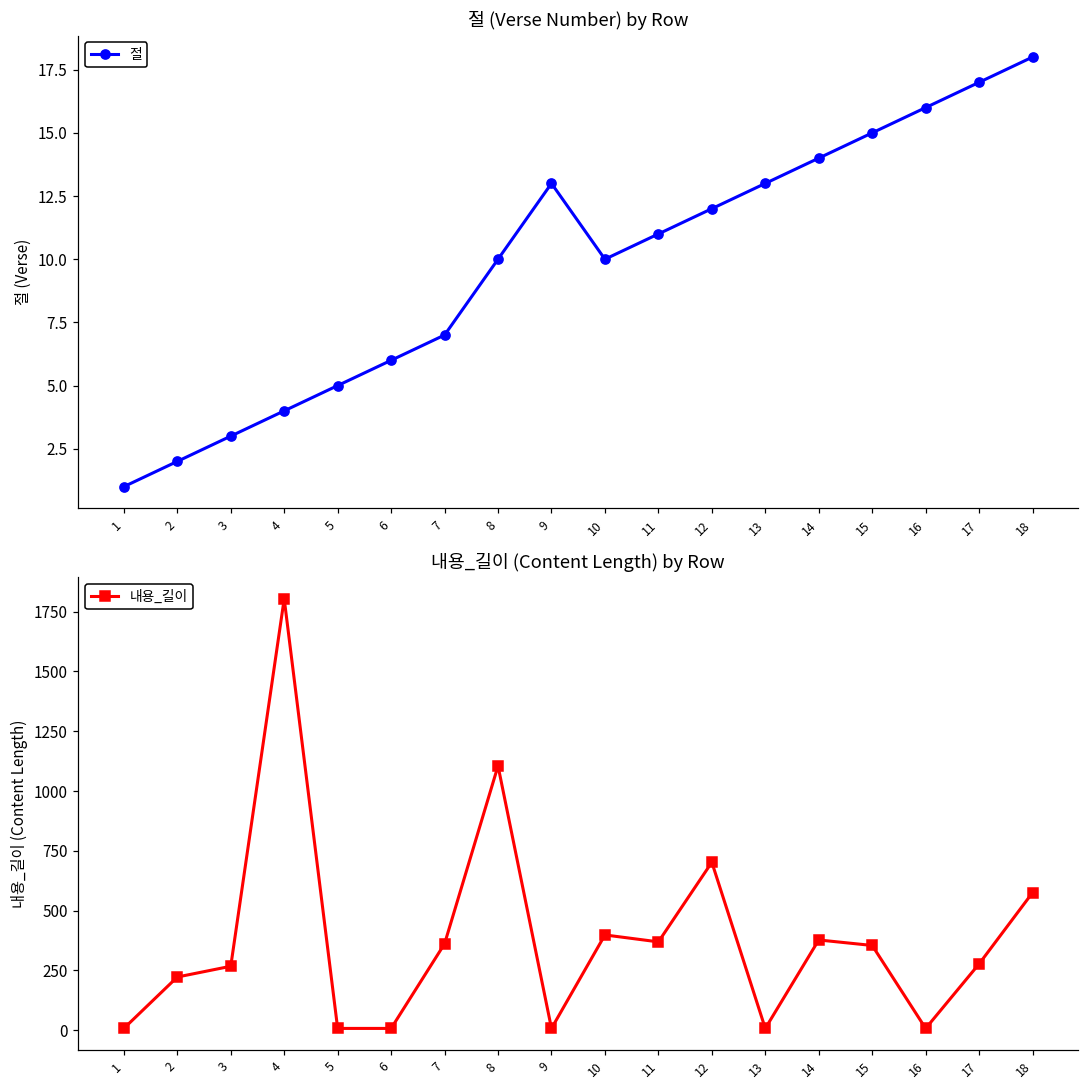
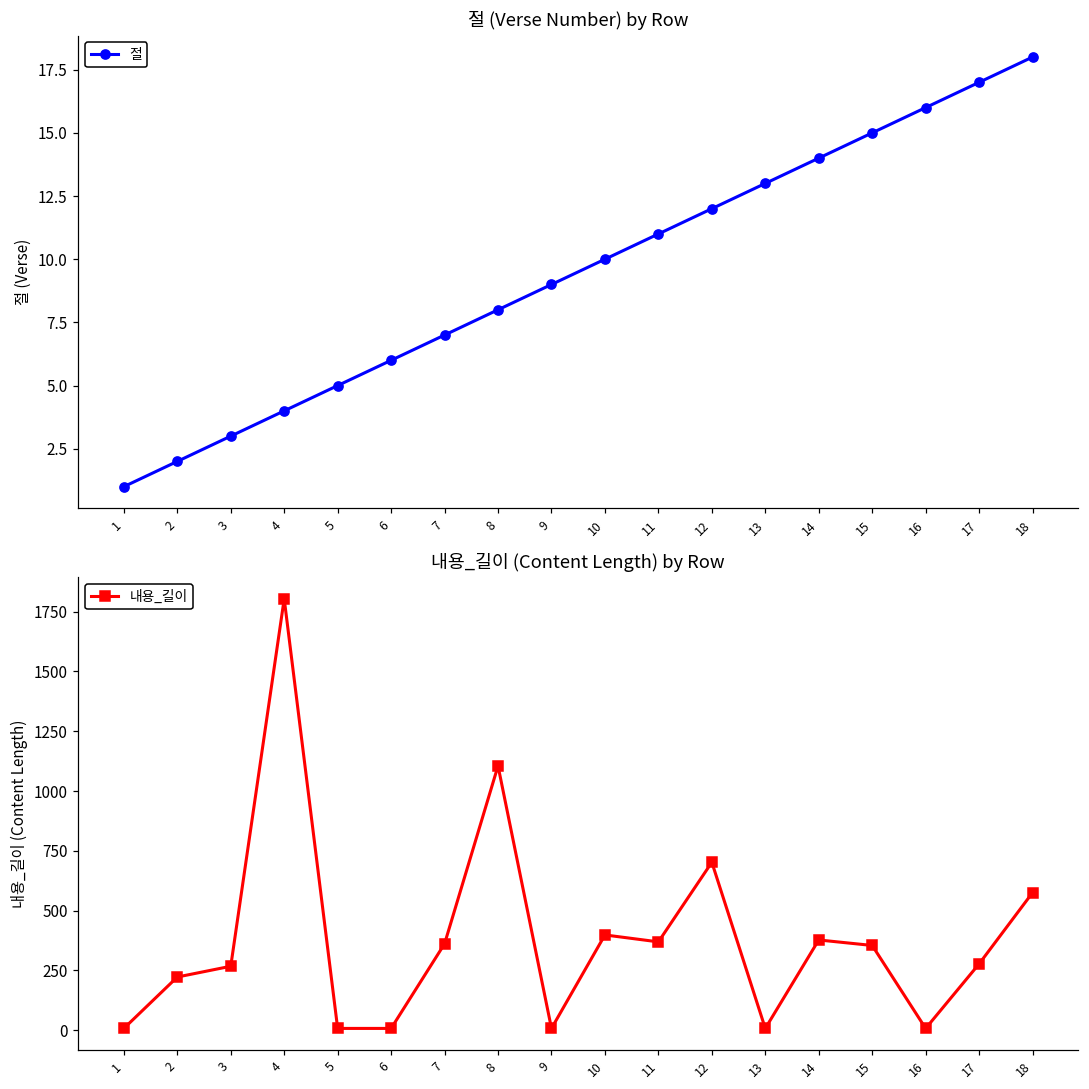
절 (Verse Number) by Row, 8: 10 -> 8
절 (Verse Number) by Row, 9: 13 -> 9
